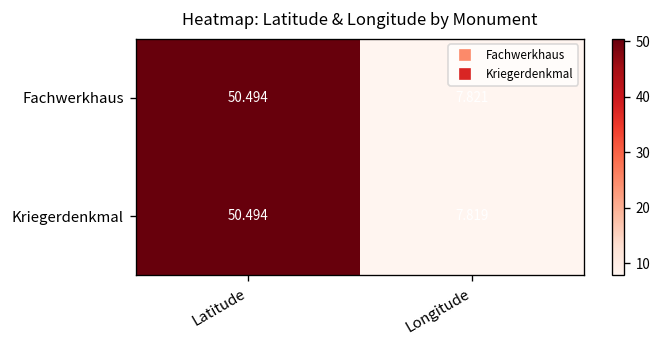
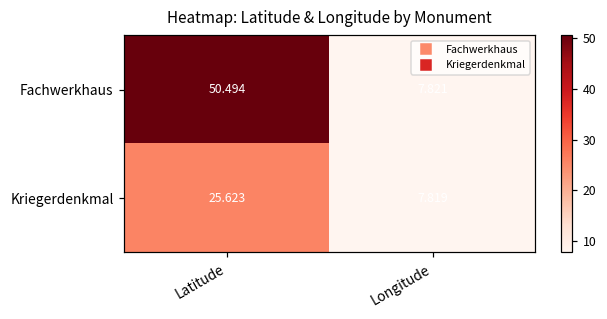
Kriegerdenkmal, Latitude: 50.494 -> 25.623
